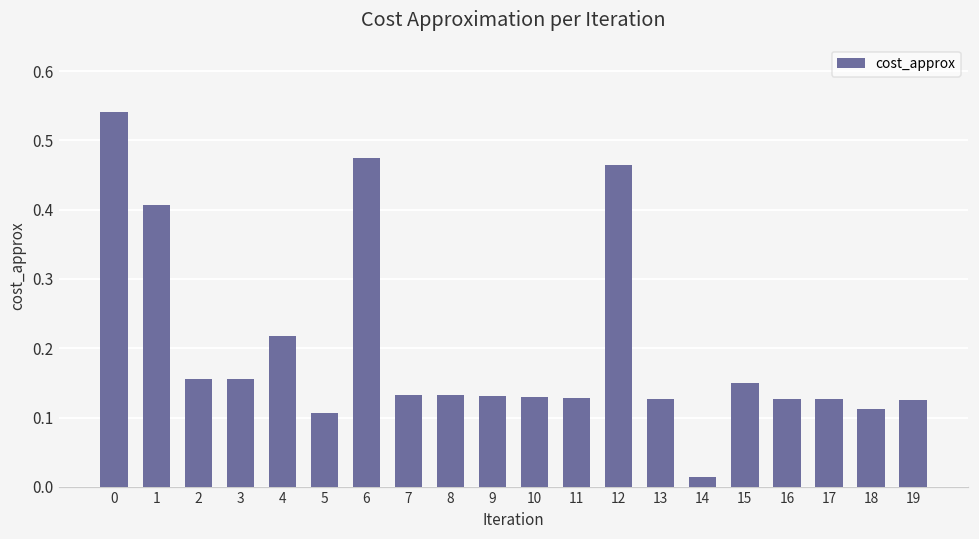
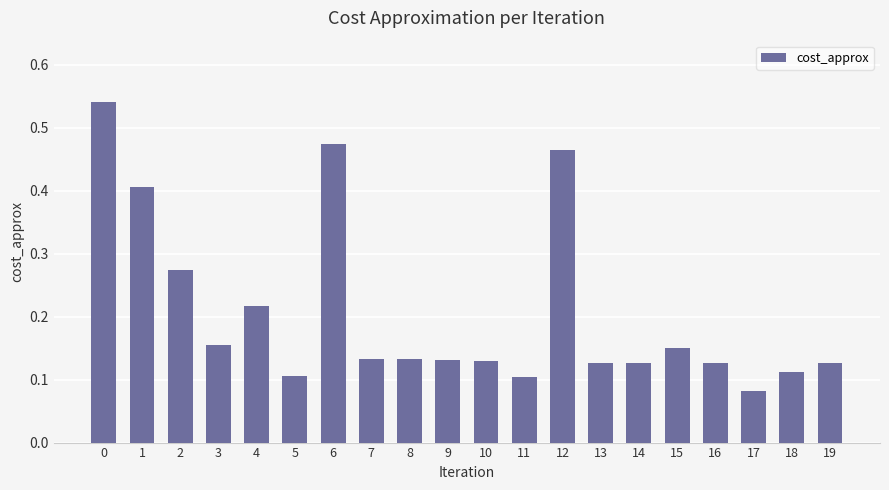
2: 0.16 -> 0.27
11: 0.13 -> 0.10
14: 0.01 -> 0.13
17: 0.13 -> 0.08
